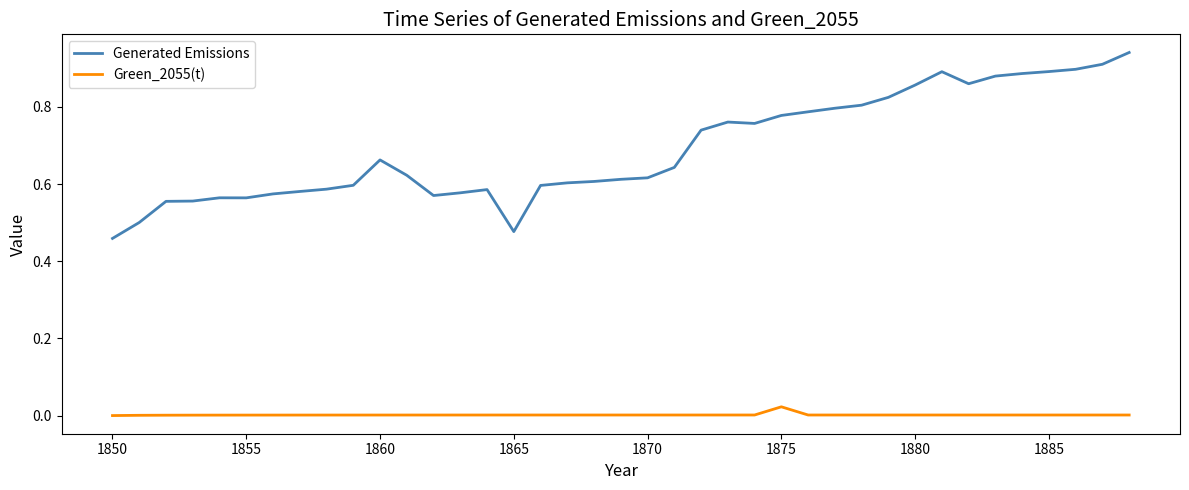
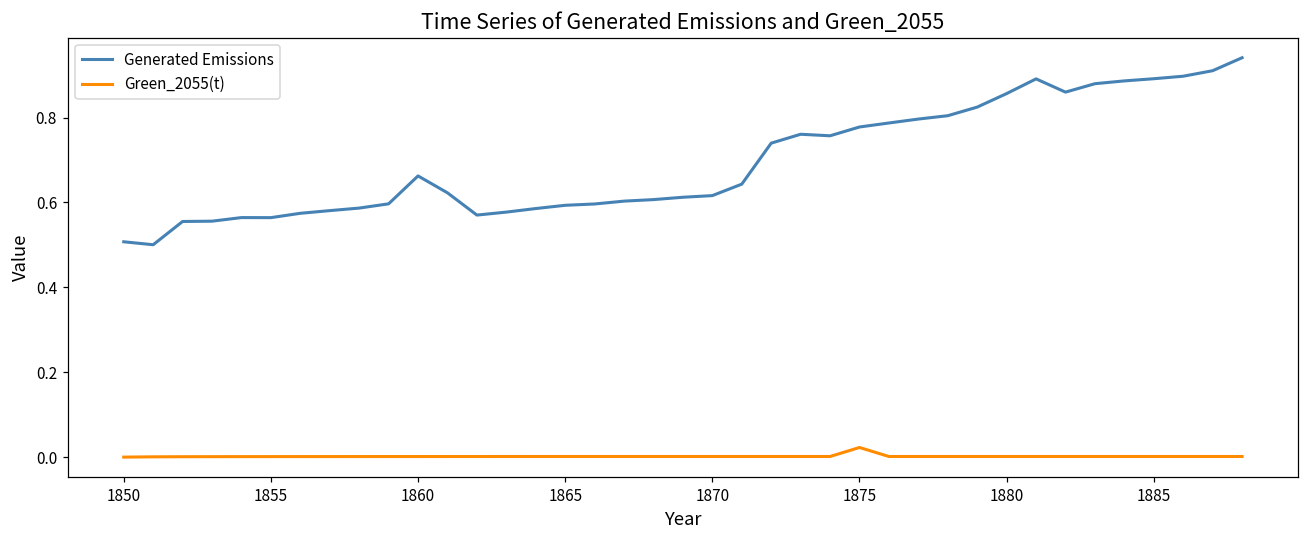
Generated Emissions, 1850: 0.46 -> 0.51
Generated Emissions, 1865: 0.48 -> 0.59
